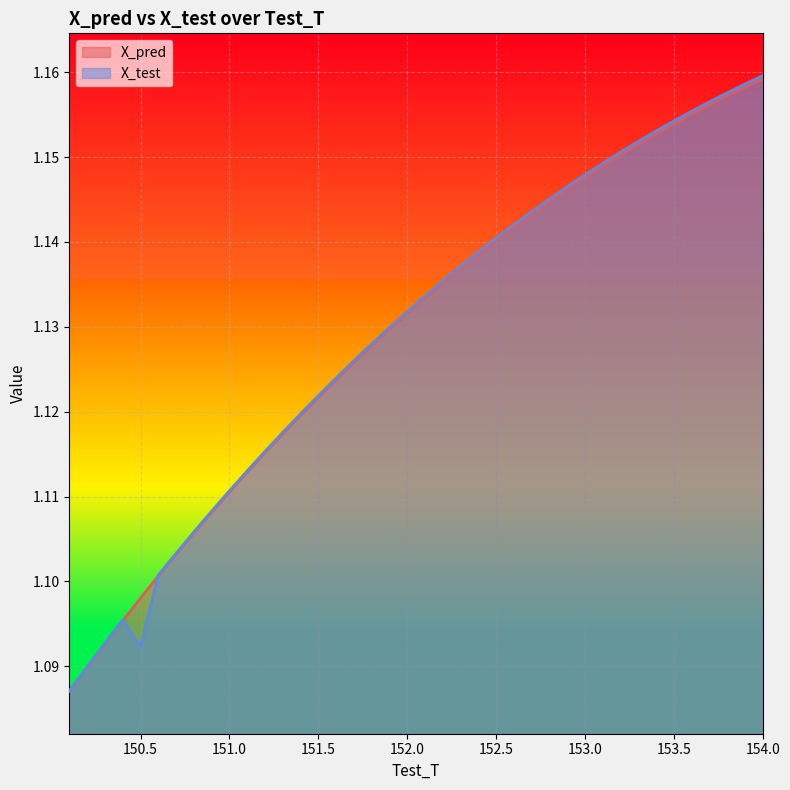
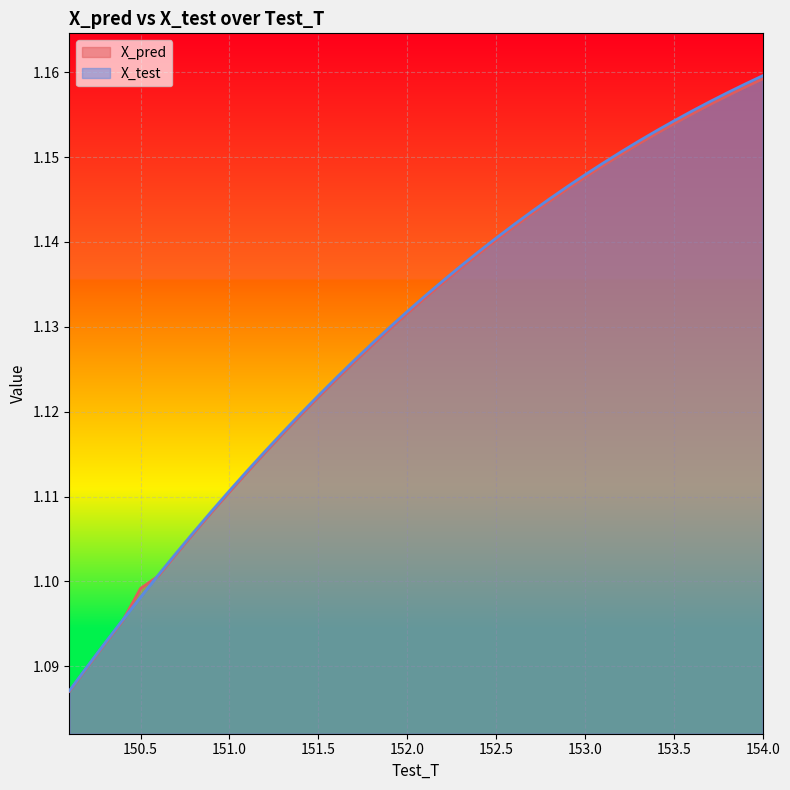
X_pred, 150.5: 1.098 -> 1.099
X_test, 150.5: 1.092 -> 1.098
